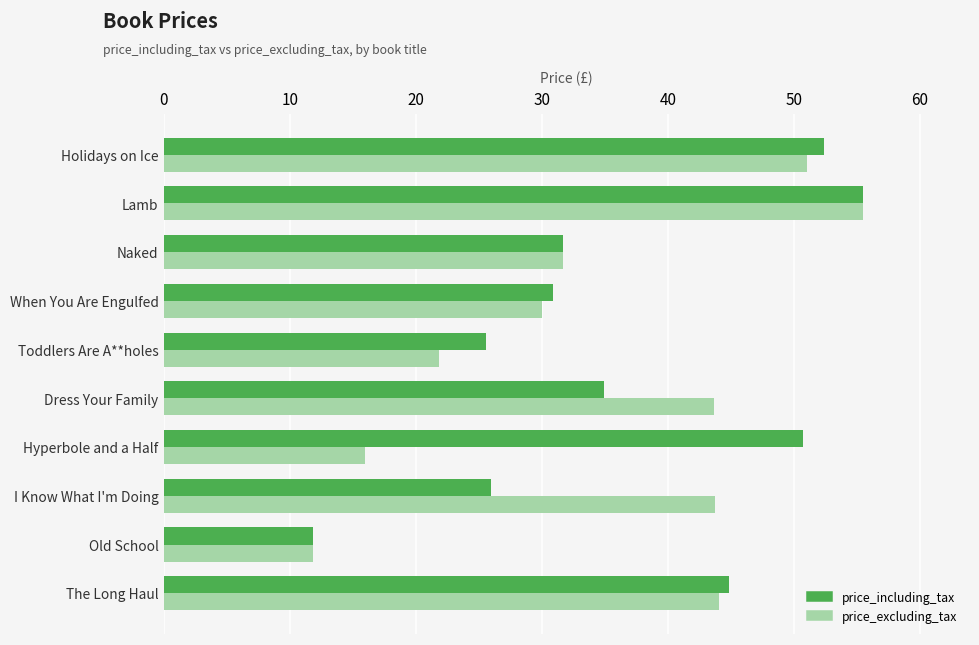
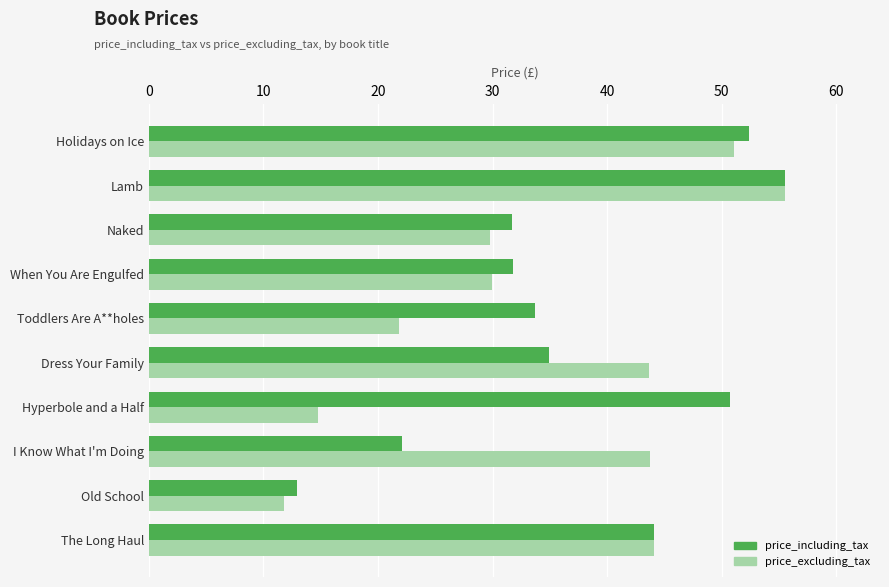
price_excluding_tax, Naked: 31.7 -> 29.8
price_including_tax, When You Are Engulfed: 30.9 -> 31.8
price_including_tax, Toddlers Are A**holes: 25.6 -> 33.7
price_excluding_tax, Hyperbole and a Half: 16.0 -> 14.8
price_including_tax, I Know What I'm Doing: 26.0 -> 22.1
price_including_tax, Old School: 11.8 -> 12.9
price_including_tax, The Long Haul: 44.8 -> 44.1
